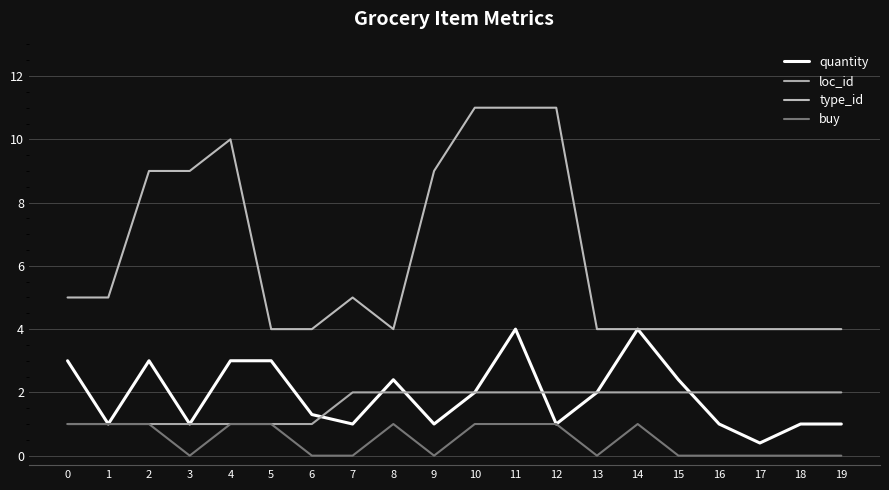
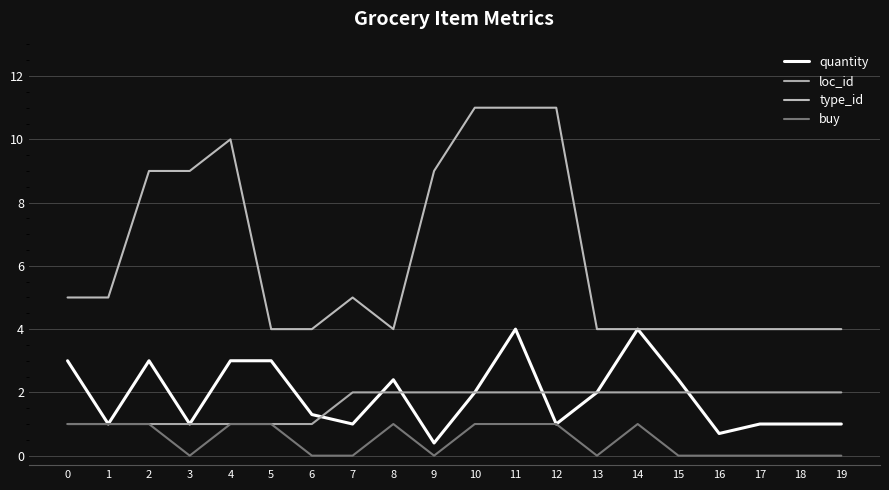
quantity, 9: 1.0 -> 0.4
quantity, 16: 1.0 -> 0.7
quantity, 17: 0.4 -> 1.0
